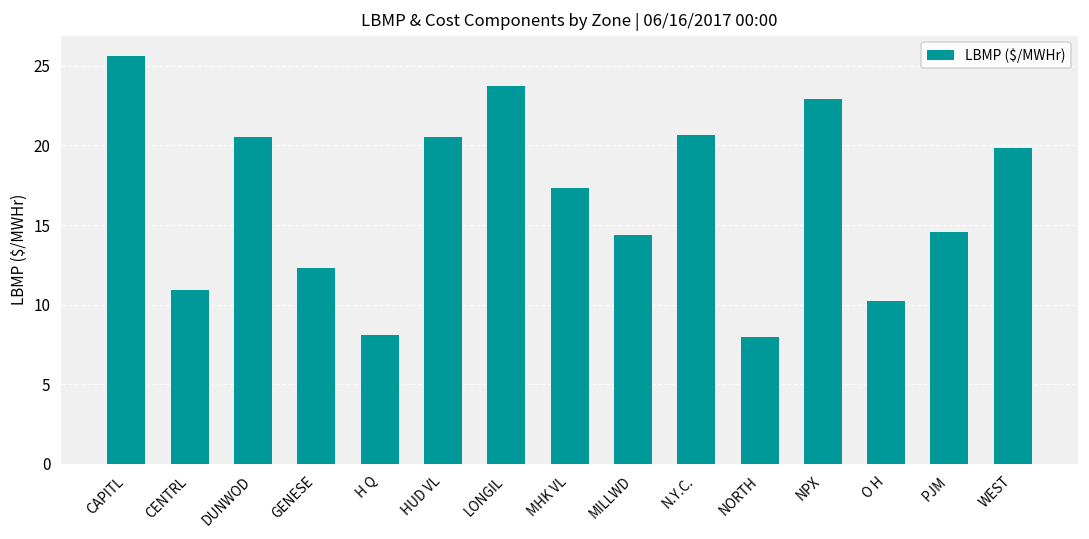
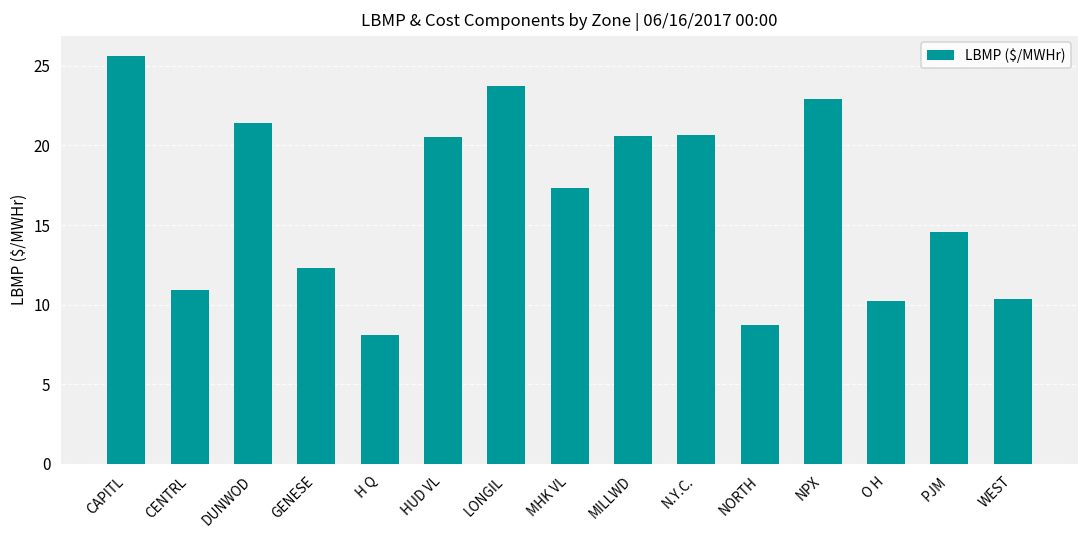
DUNWOD: 20.6 -> 21.4
MILLWD: 14.4 -> 20.6
NORTH: 8.0 -> 8.8
WEST: 19.8 -> 10.3
